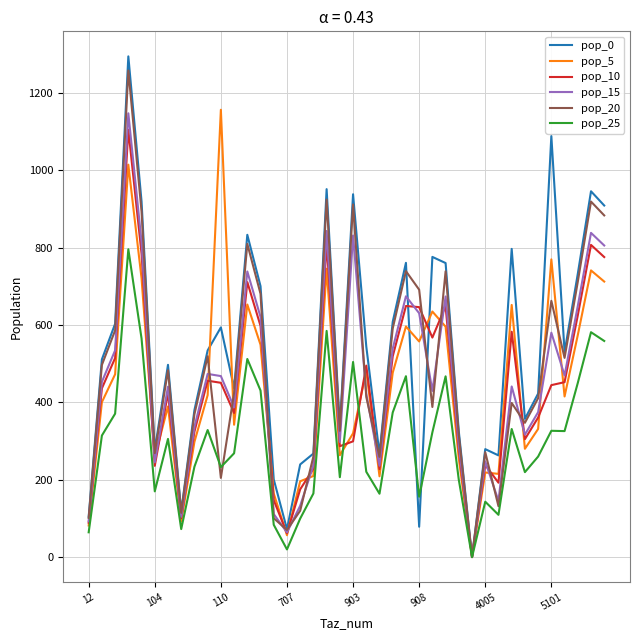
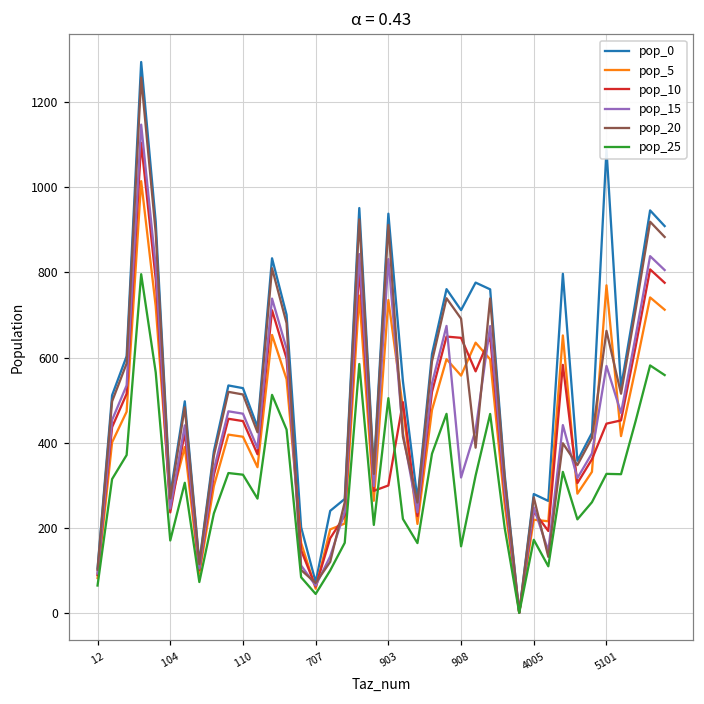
pop_0, 110: 590 -> 530
pop_5, 110: 1160 -> 410
pop_20, 110: 200 -> 510
pop_25, 110: 230 -> 320
pop_25, 707: 20 -> 40
pop_5, 903: 320 -> 740
pop_0, 908: 80 -> 710
pop_15, 908: 630 -> 320
pop_25, 4005: 140 -> 170
